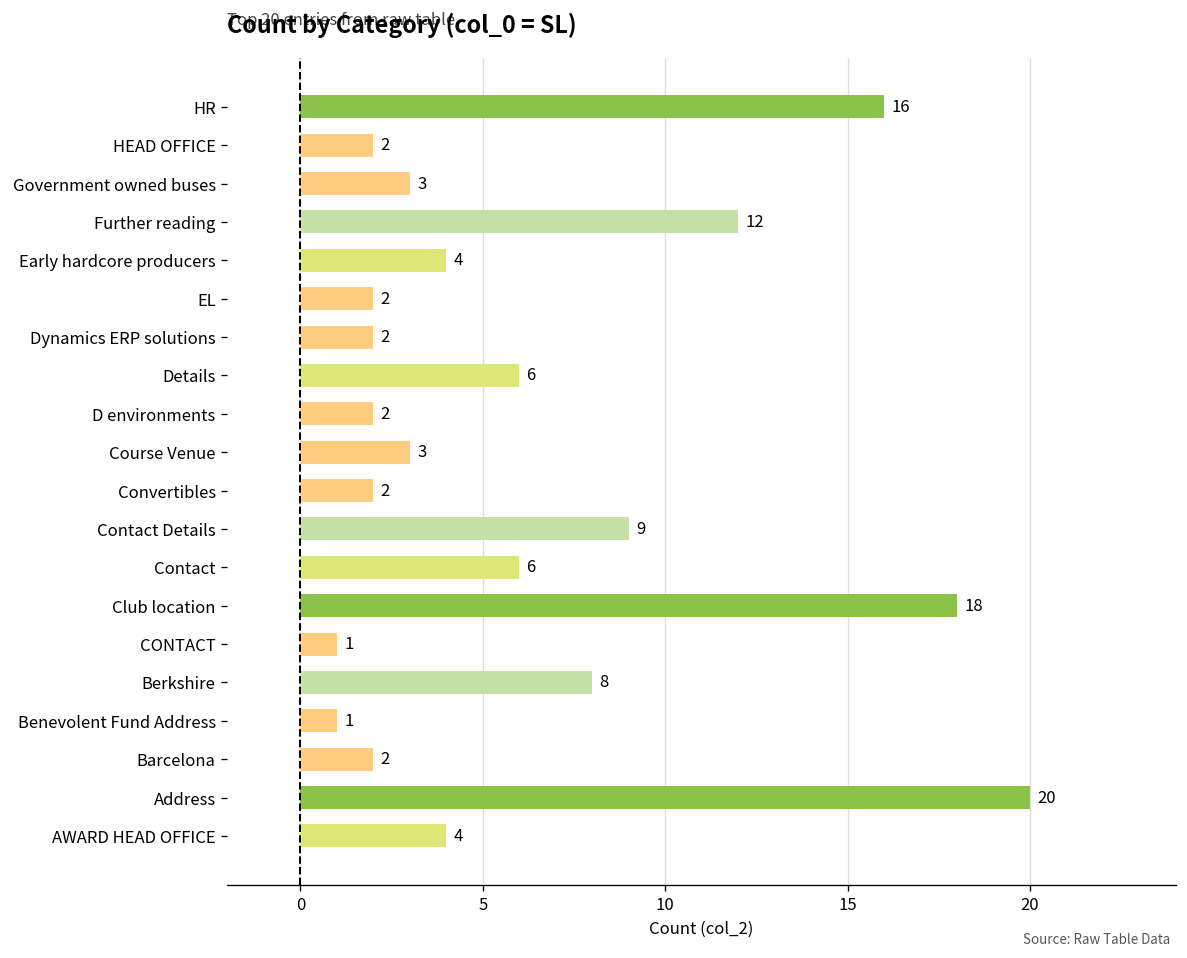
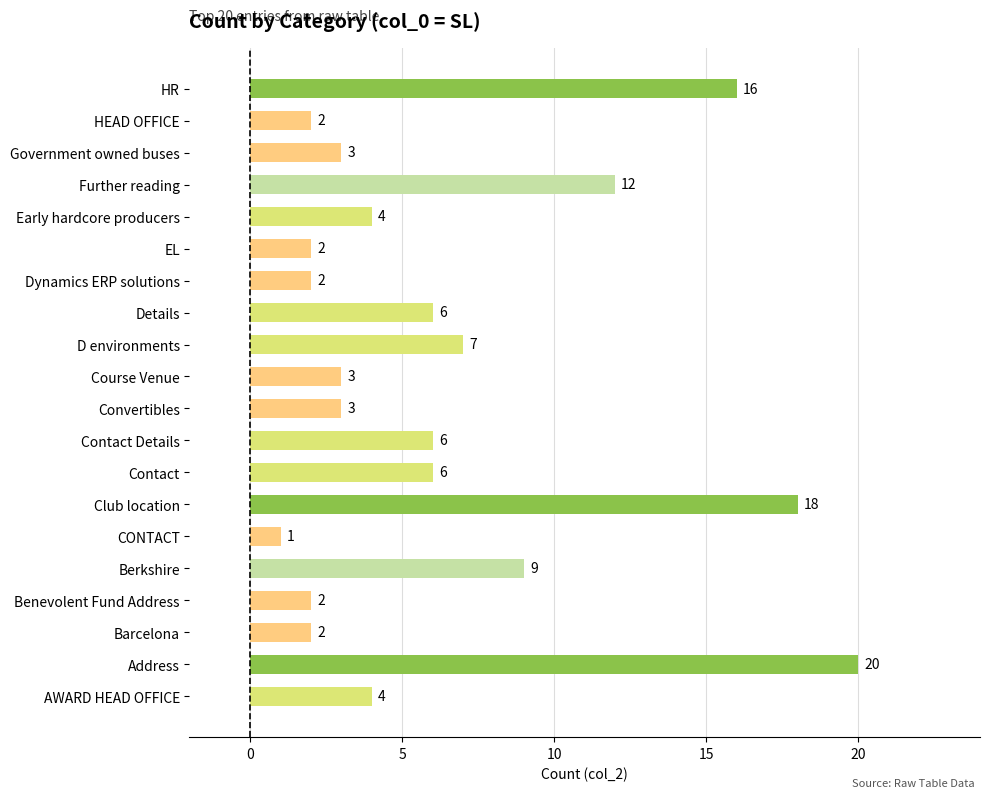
D environments: 2 -> 7
Convertibles: 2 -> 3
Contact Details: 9 -> 6
Berkshire: 8 -> 9
Benevolent Fund Address: 1 -> 2
